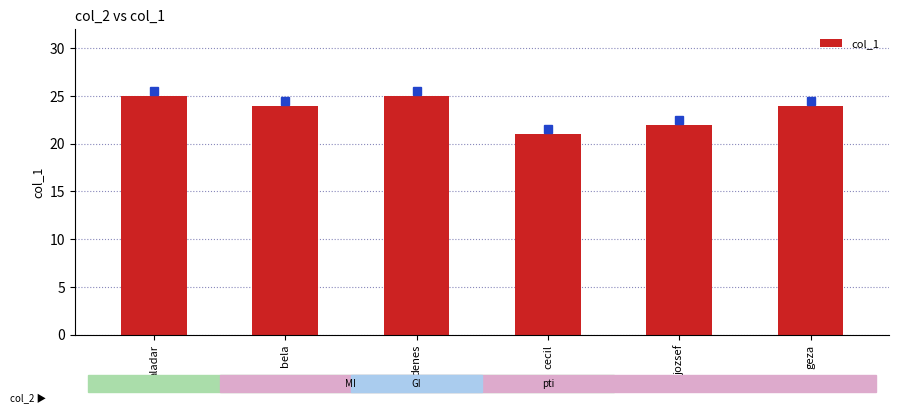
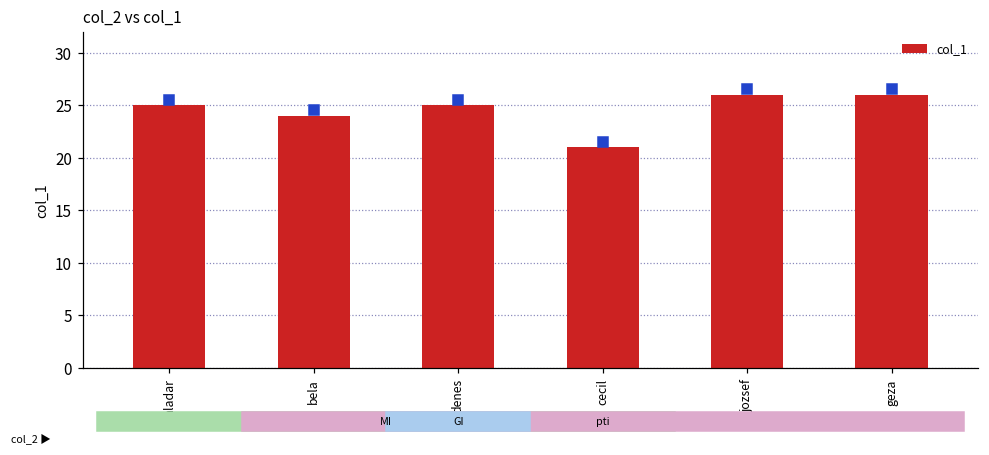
col_1, jozsef: 22 -> 26
col_1, geza: 24 -> 26
